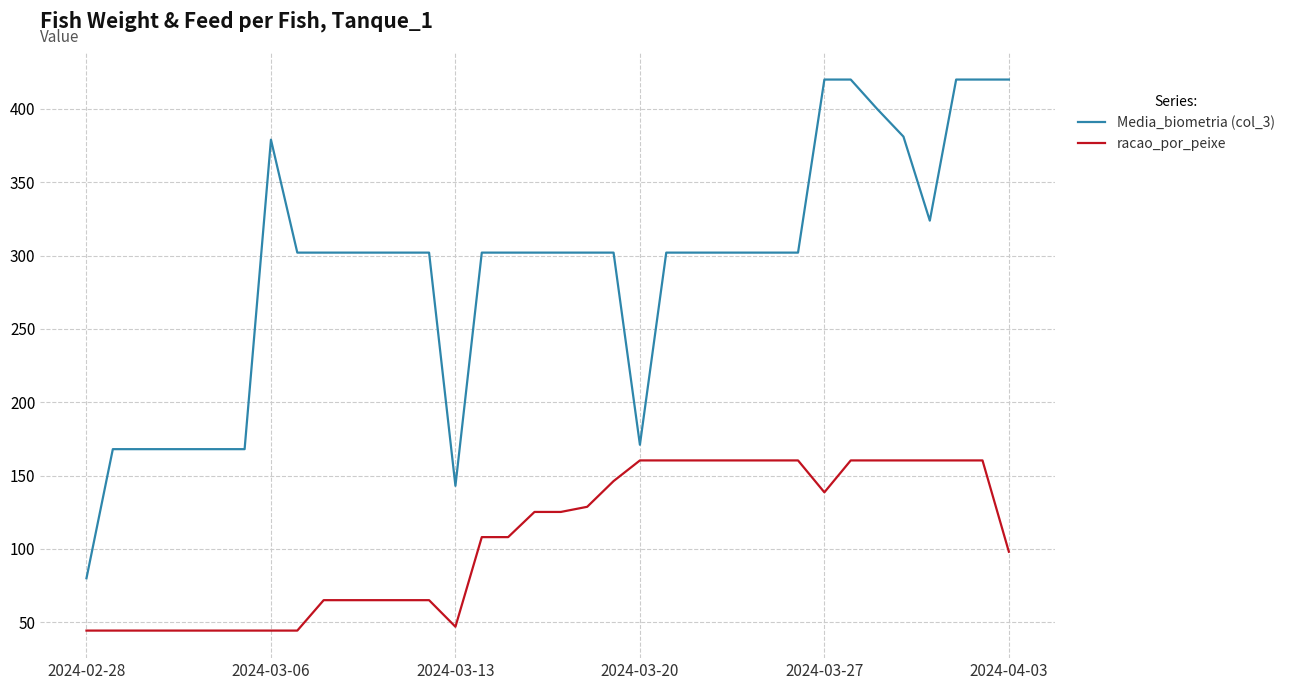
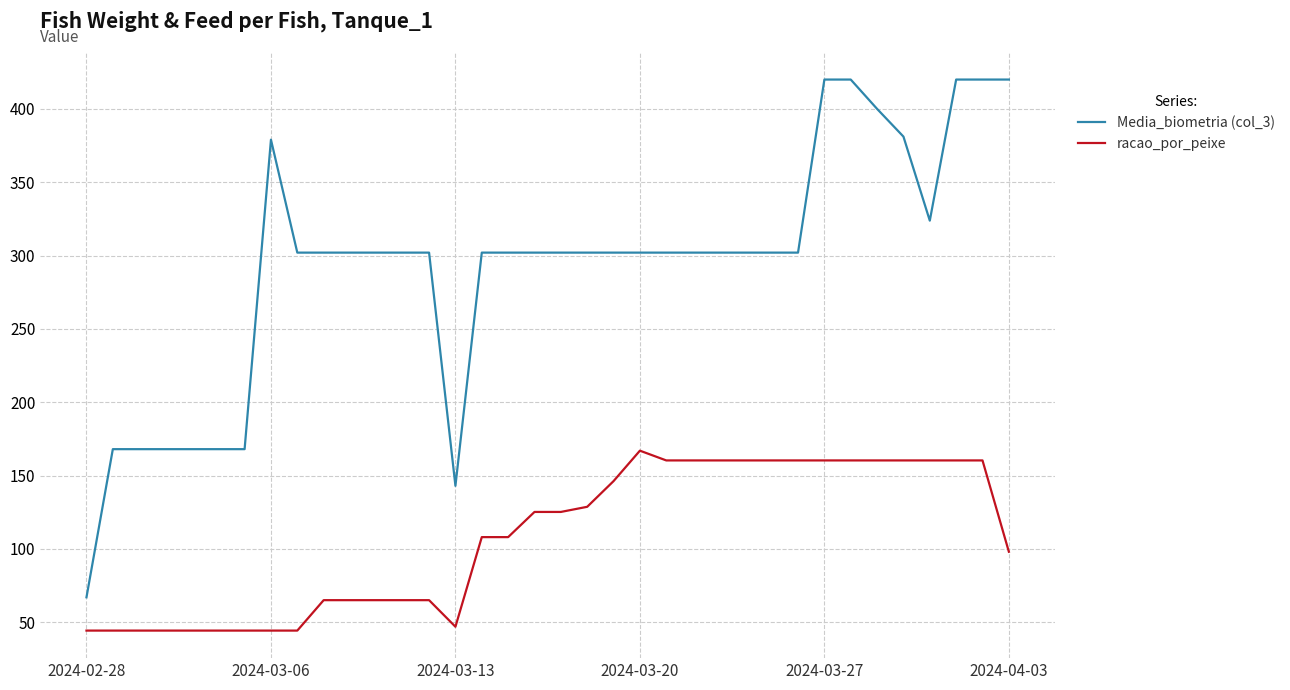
Media_biometria (col_3), 2024-02-28: 80 -> 67
Media_biometria (col_3), 2024-03-20: 171 -> 302
racao_por_peixe, 2024-03-20: 160 -> 167
racao_por_peixe, 2024-03-27: 139 -> 160
